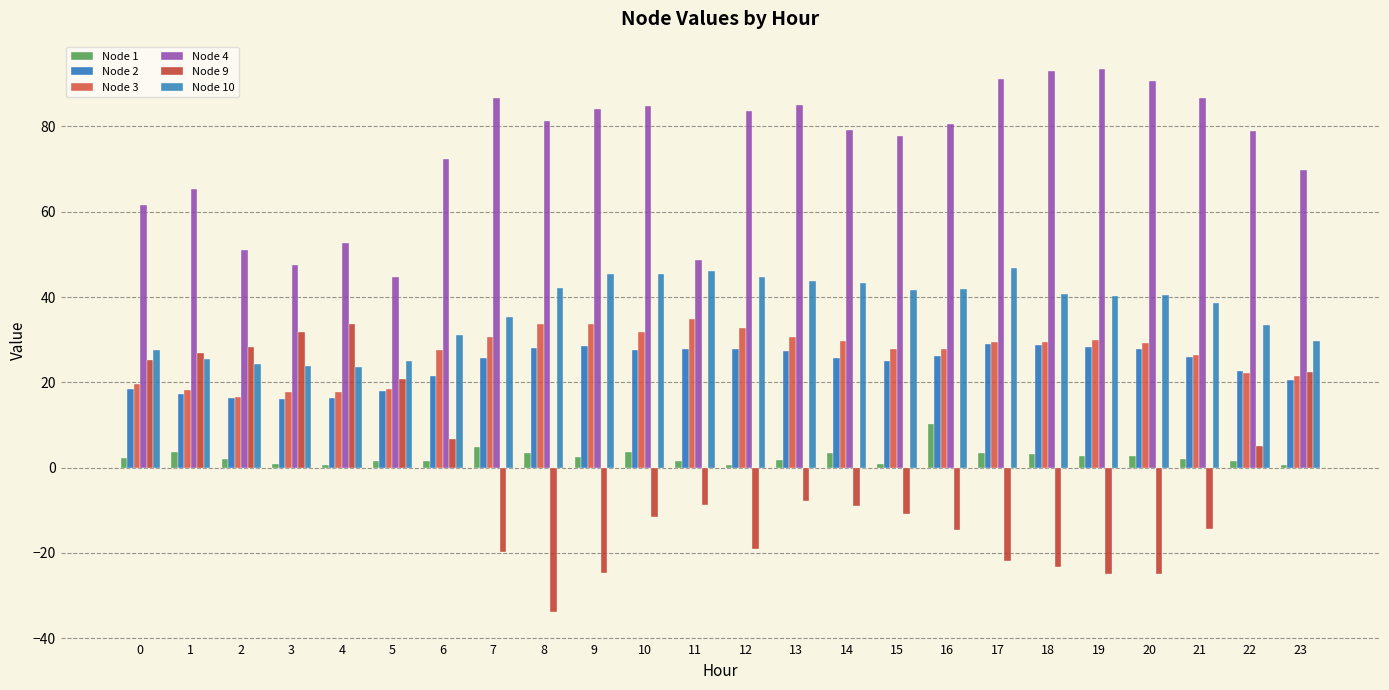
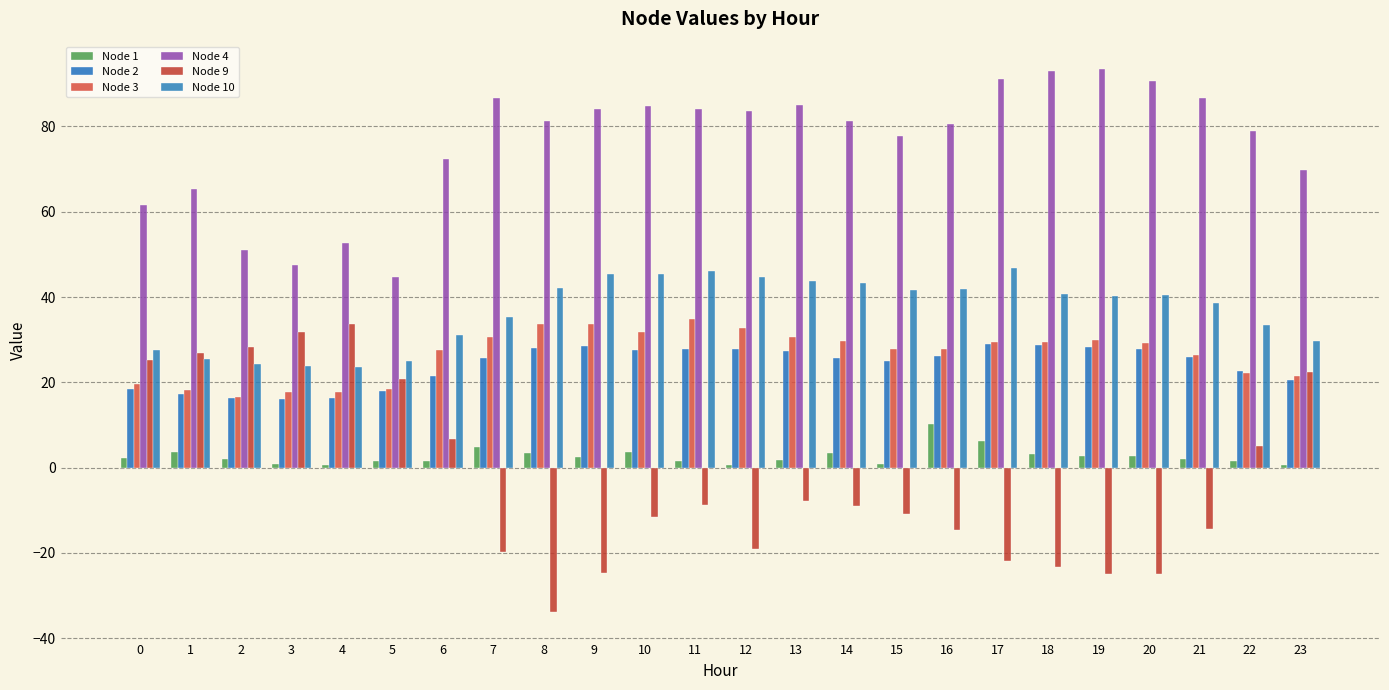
Node 4, 11: 49 -> 84
Node 4, 14: 79 -> 81
Node 1, 17: 3 -> 6
